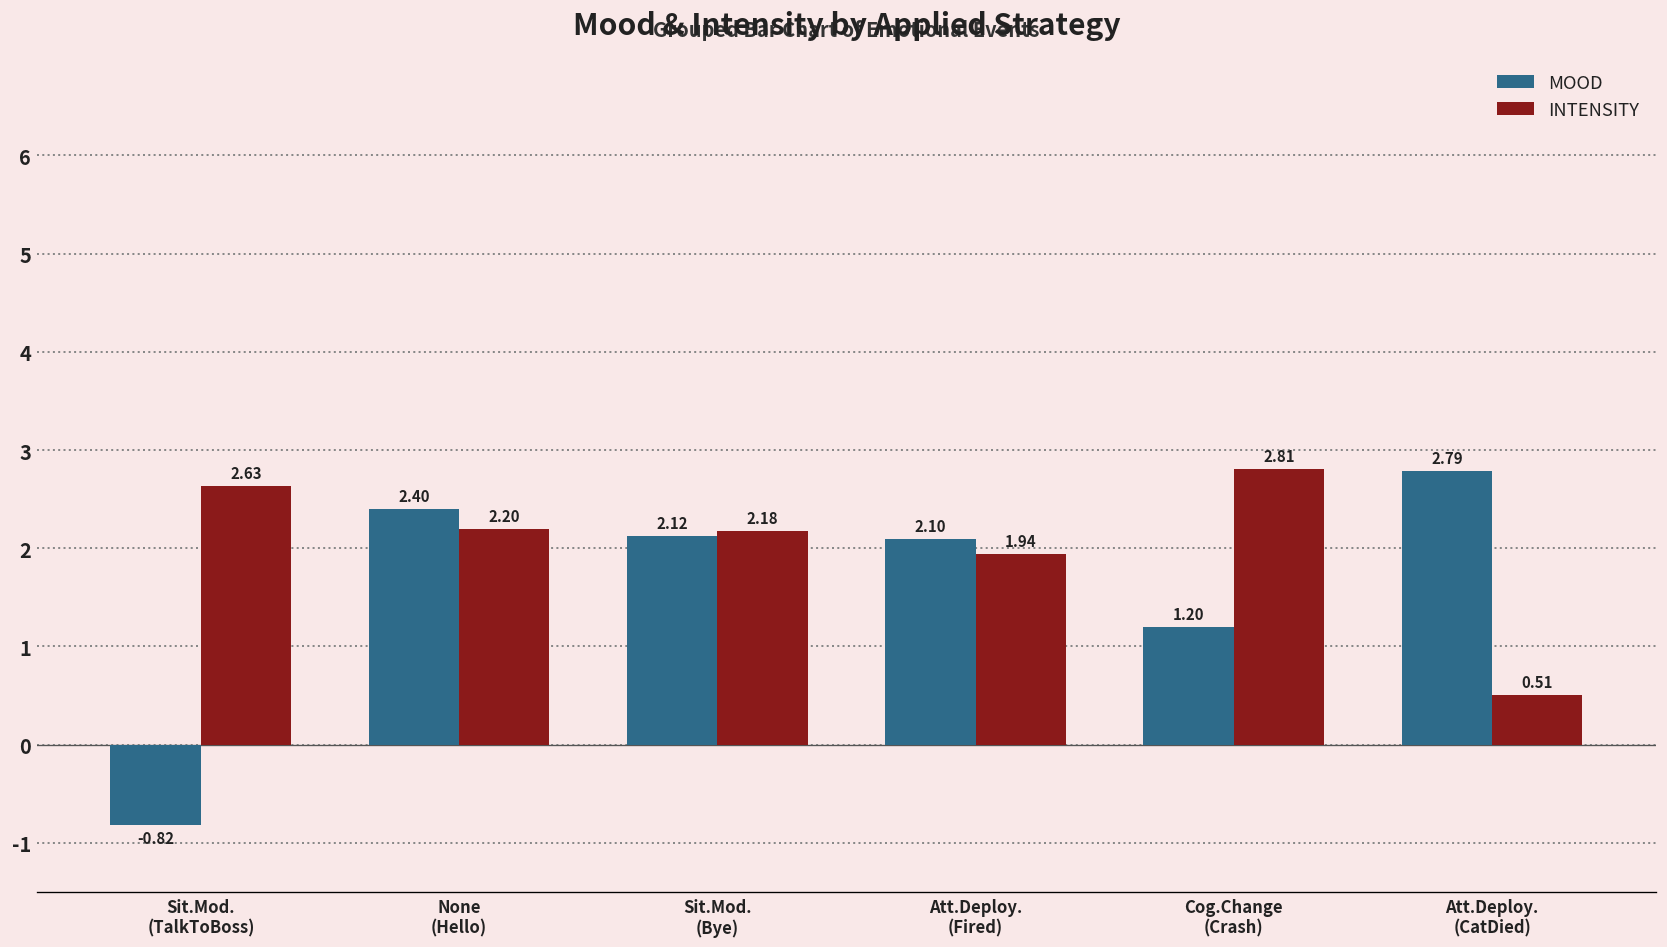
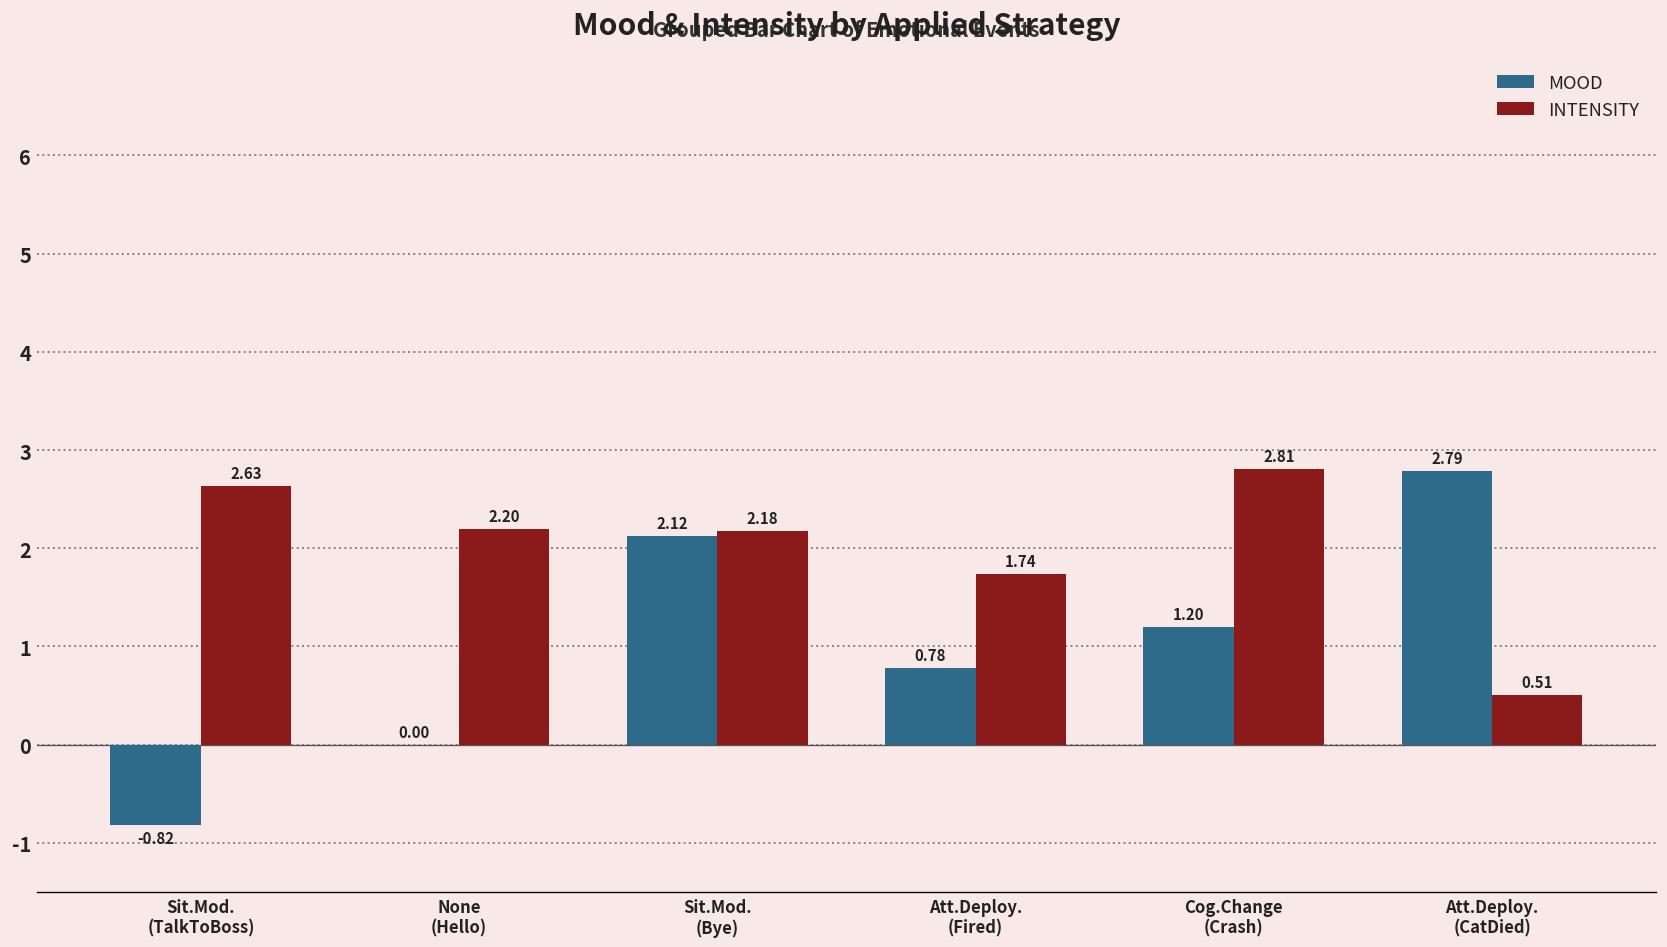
MOOD, None (Hello): 2.40 -> 0.00
MOOD, Att.Deploy. (Fired): 2.10 -> 0.78
INTENSITY, Att.Deploy. (Fired): 1.94 -> 1.74
